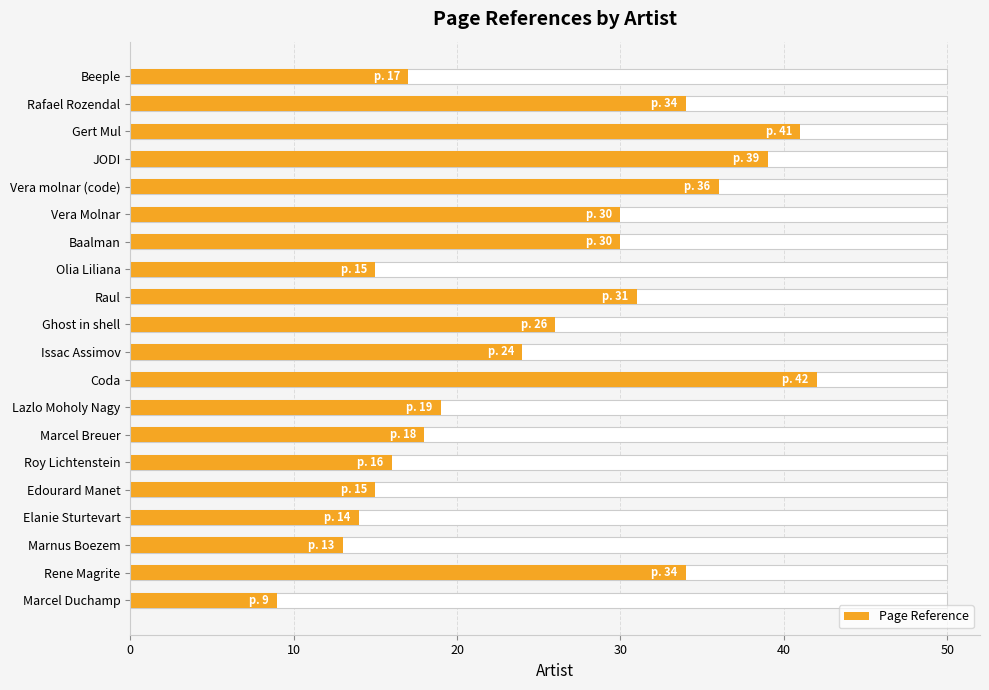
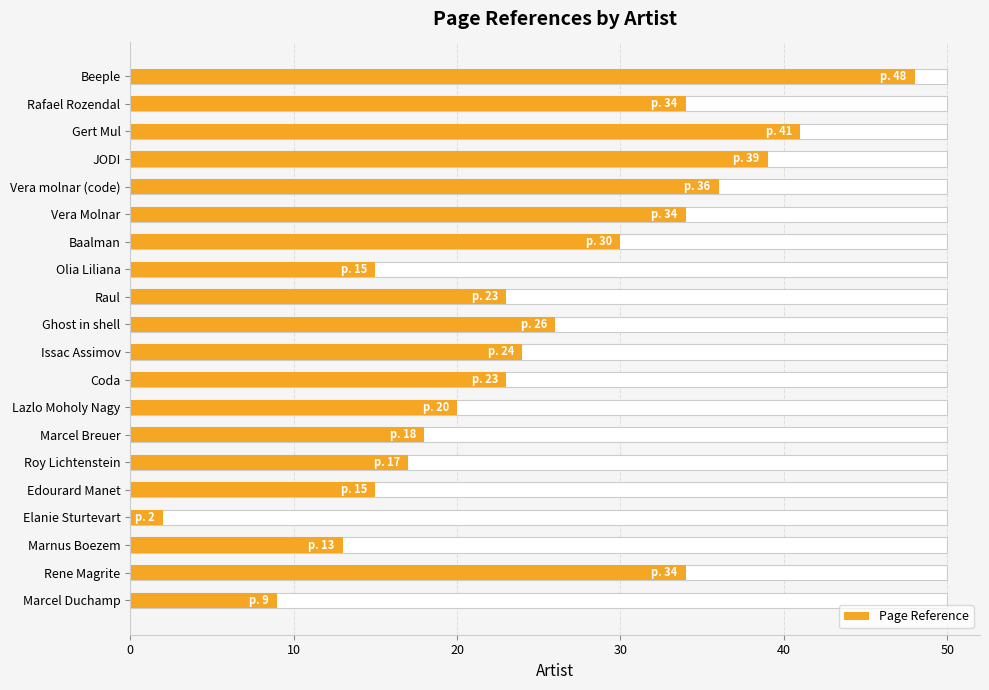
Page Reference, Beeple: 17 -> 48
Page Reference, Vera Molnar: 30 -> 34
Page Reference, Raul: 31 -> 23
Page Reference, Coda: 42 -> 23
Page Reference, Lazlo Moholy Nagy: 19 -> 20
Page Reference, Roy Lichtenstein: 16 -> 17
Page Reference, Elanie Sturtevart: 14 -> 2
